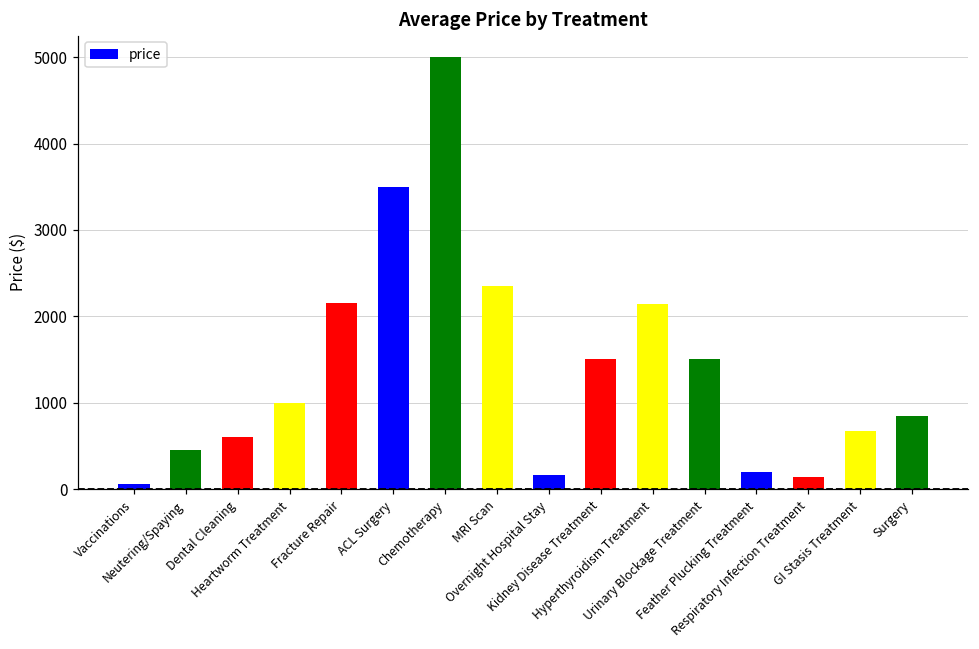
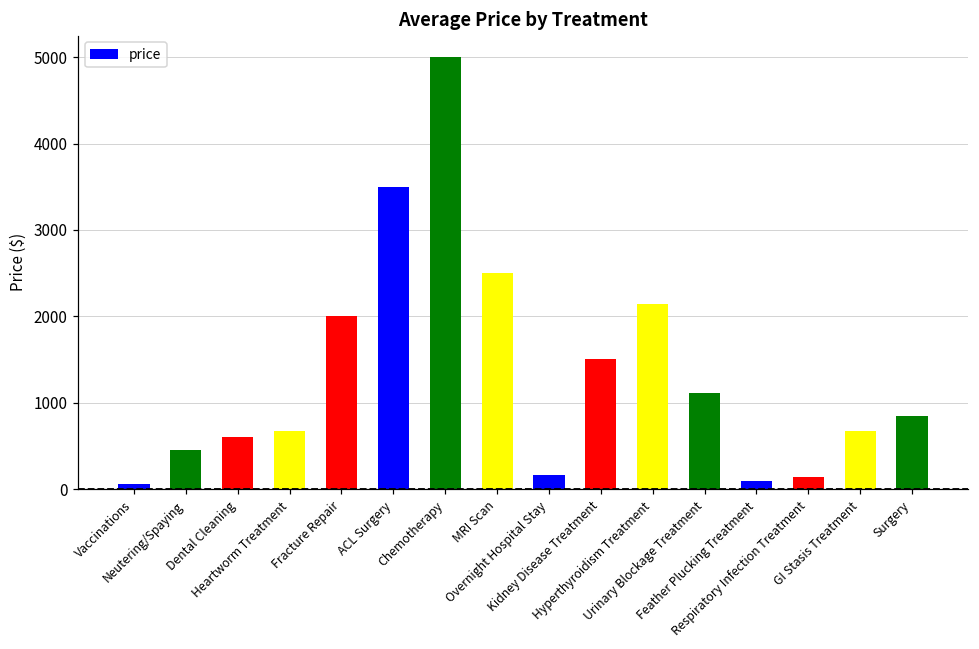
Heartworm Treatment: 1000 -> 700
Fracture Repair: 2100 -> 2000
MRI Scan: 2300 -> 2500
Urinary Blockage Treatment: 1500 -> 1100
Feather Plucking Treatment: 200 -> 100
